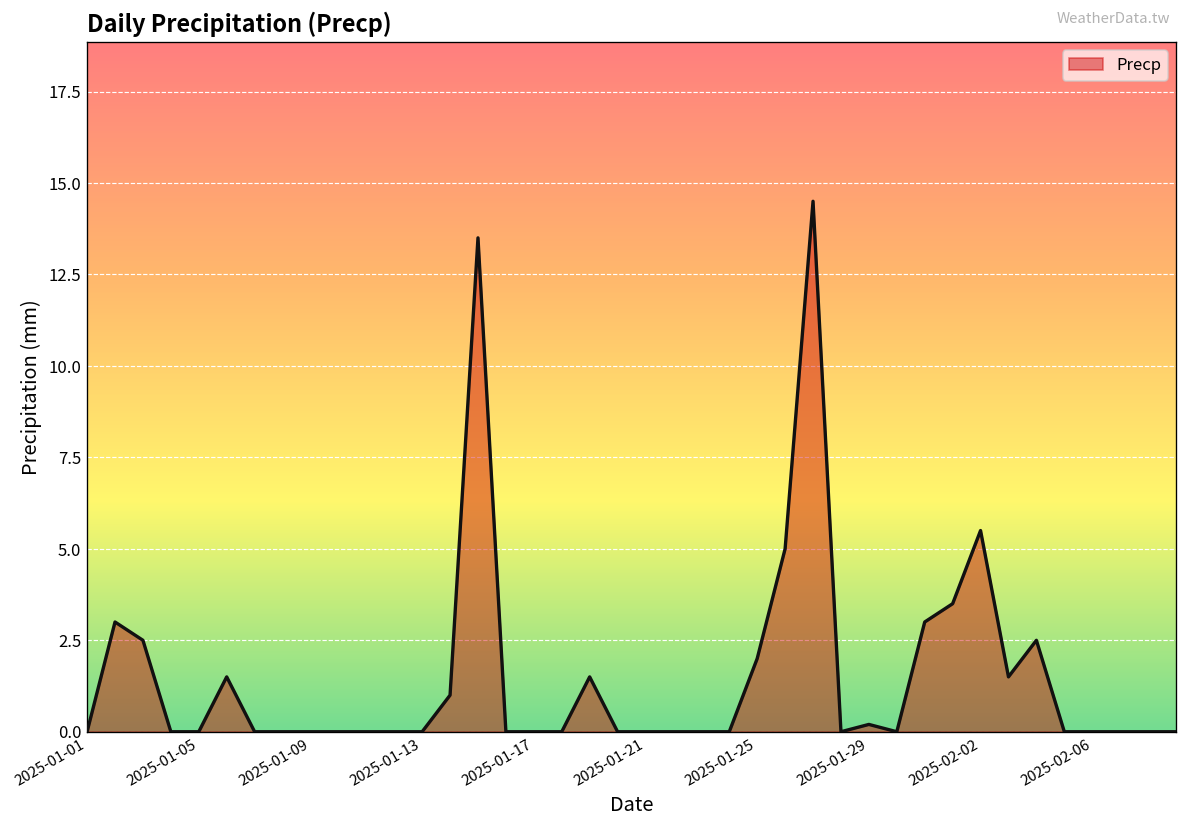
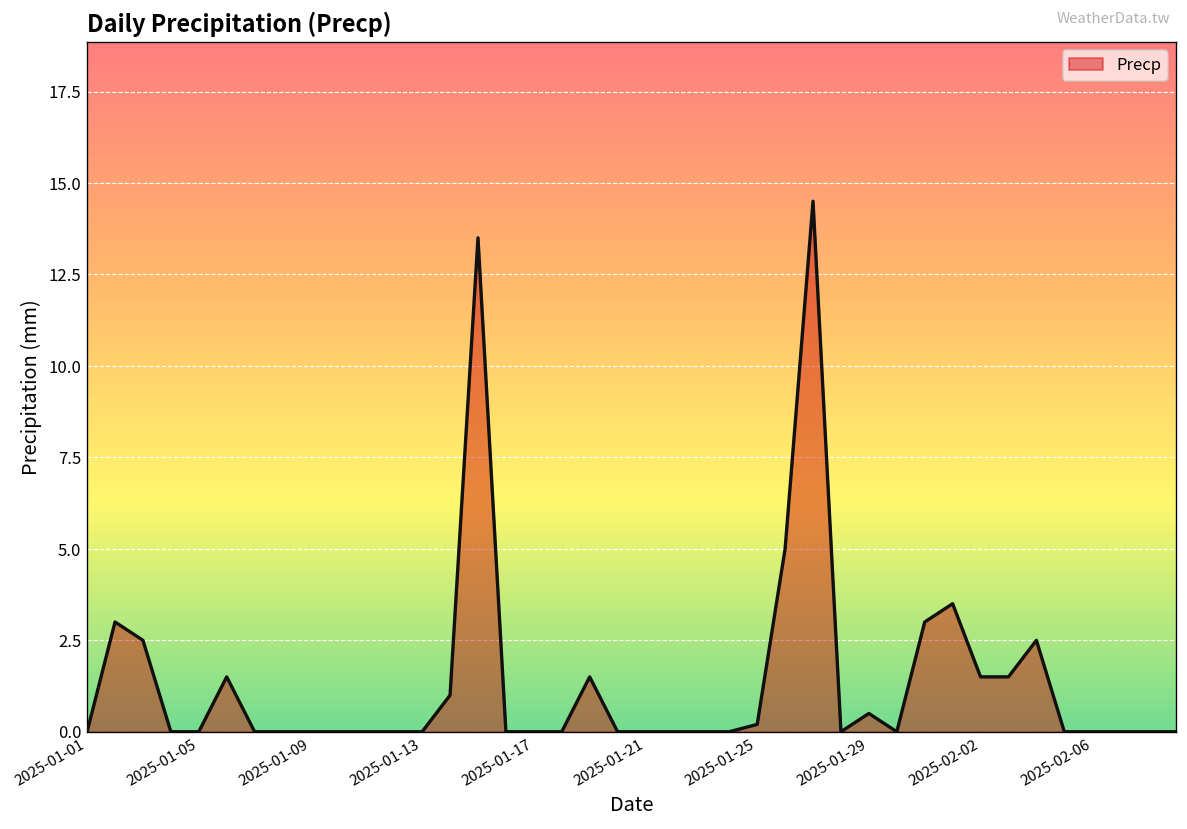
2025-01-25: 2.0 -> 0.2
2025-01-29: 0.2 -> 0.5
2025-02-02: 5.5 -> 1.5
